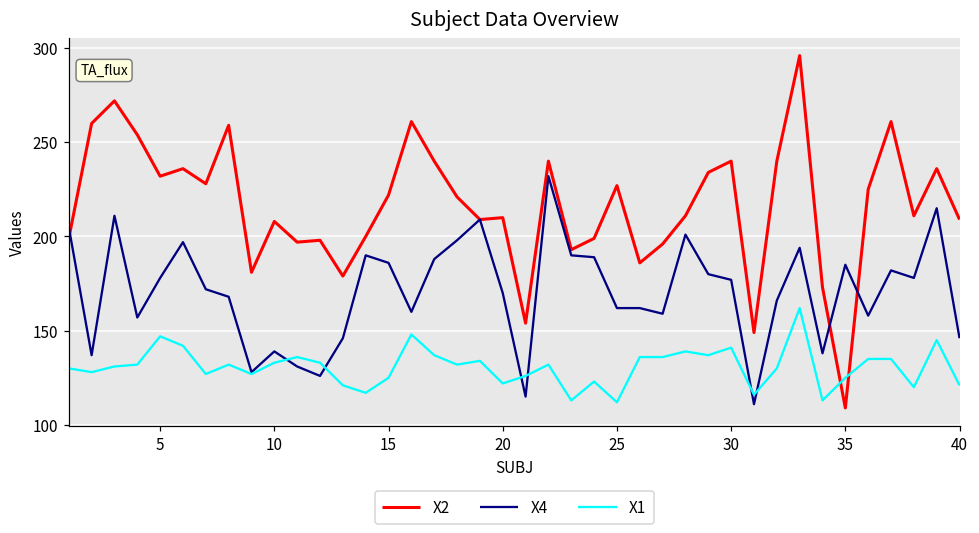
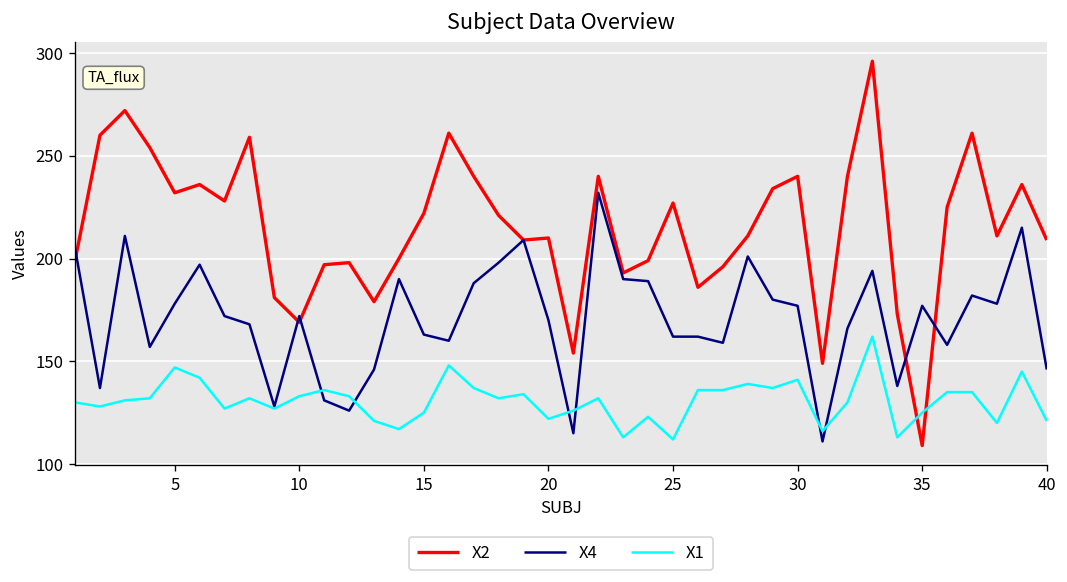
X2, 10: 208 -> 169
X4, 10: 139 -> 172
X4, 15: 186 -> 163
X4, 35: 185 -> 177
